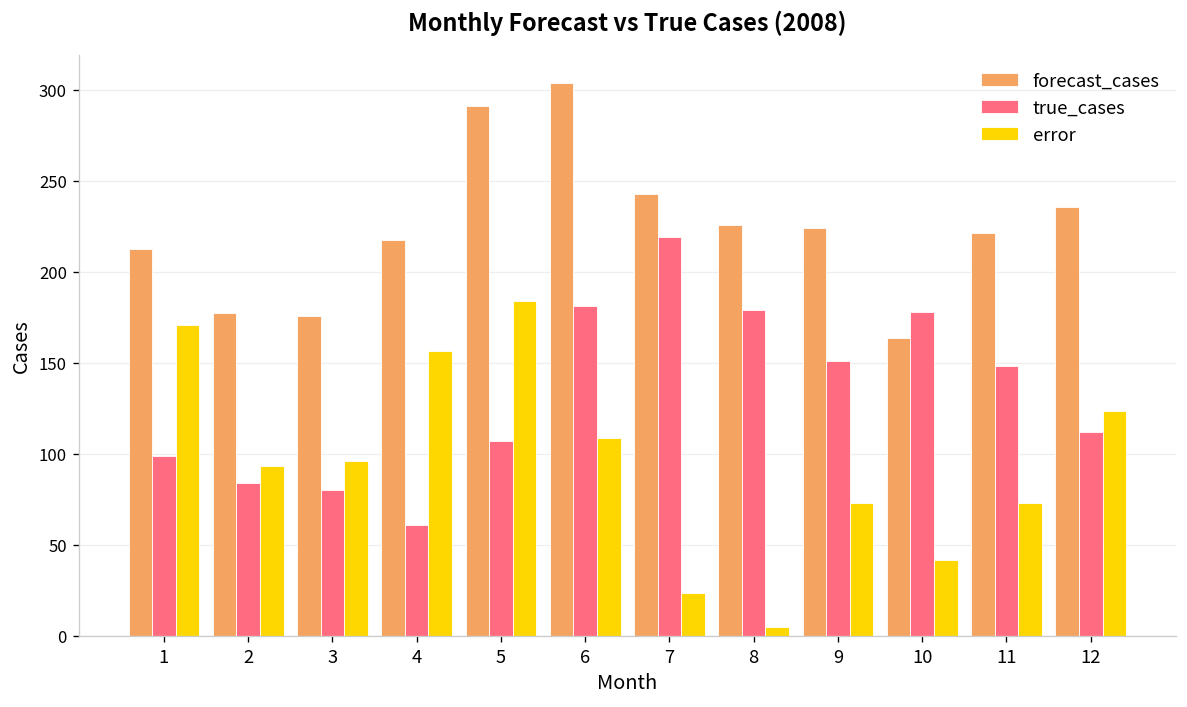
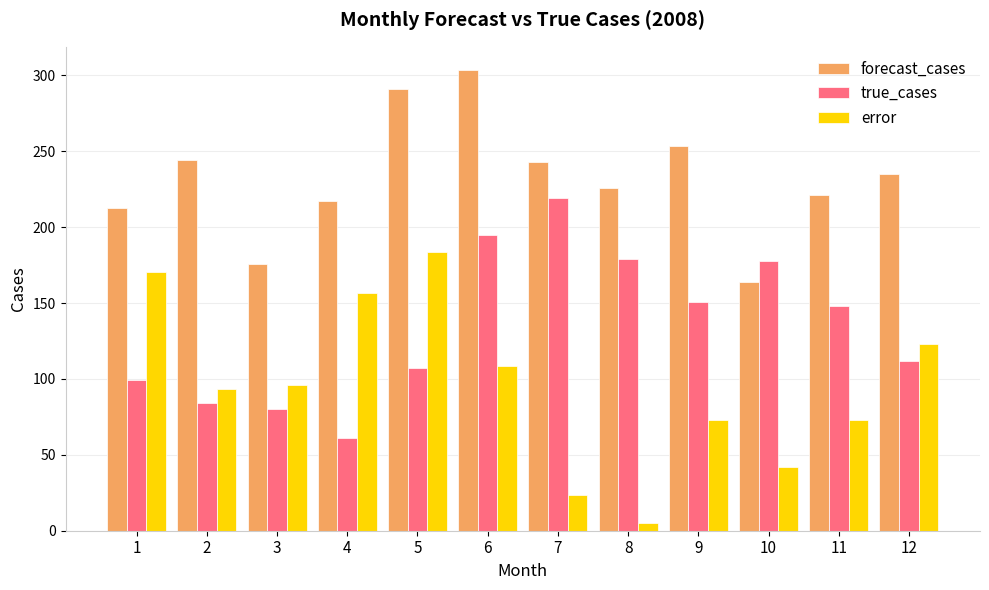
forecast_cases, 2: 178 -> 244
true_cases, 6: 181 -> 195
forecast_cases, 9: 224 -> 253
